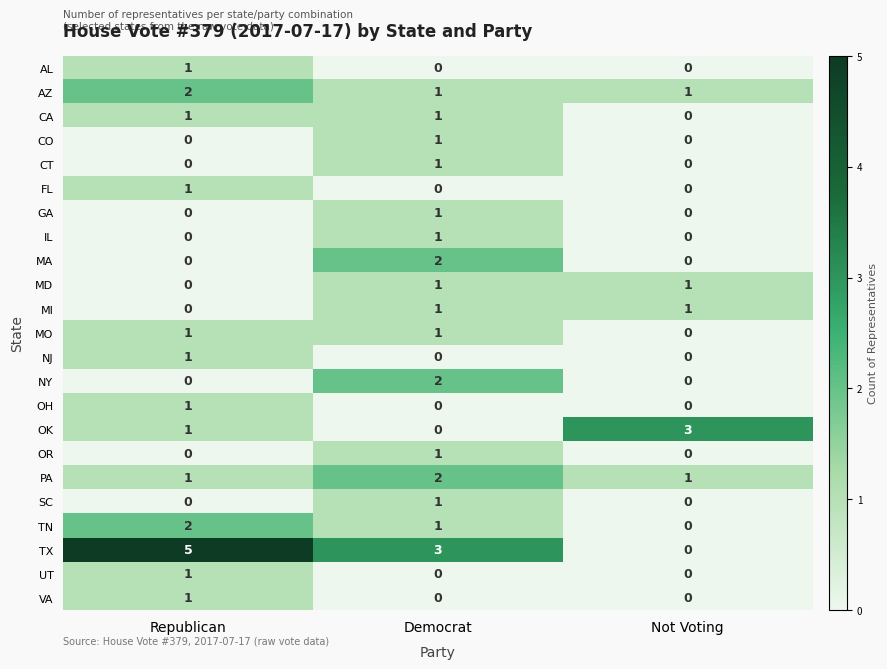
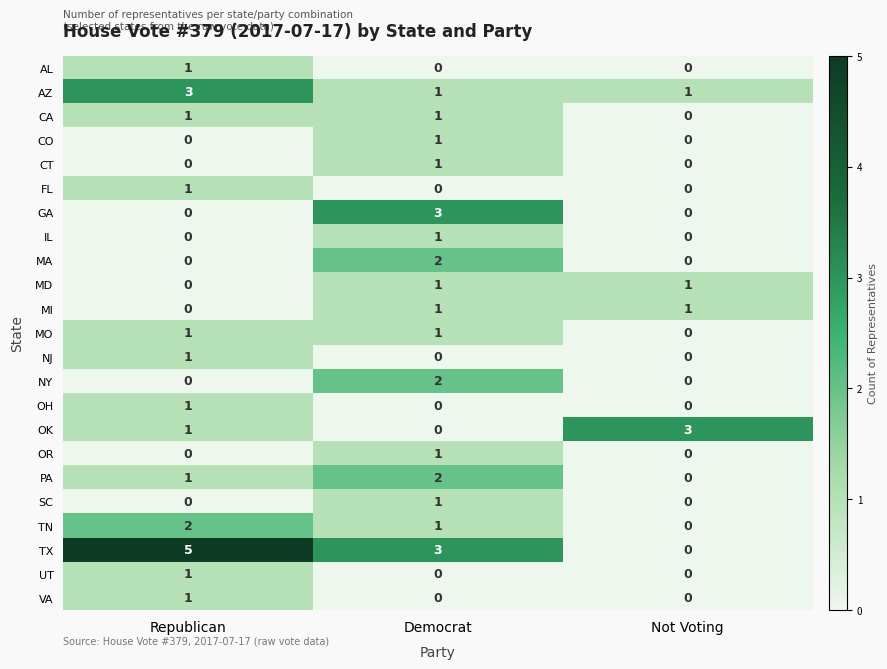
AZ, Republican: 2 -> 3
GA, Democrat: 1 -> 3
PA, Not Voting: 1 -> 0
